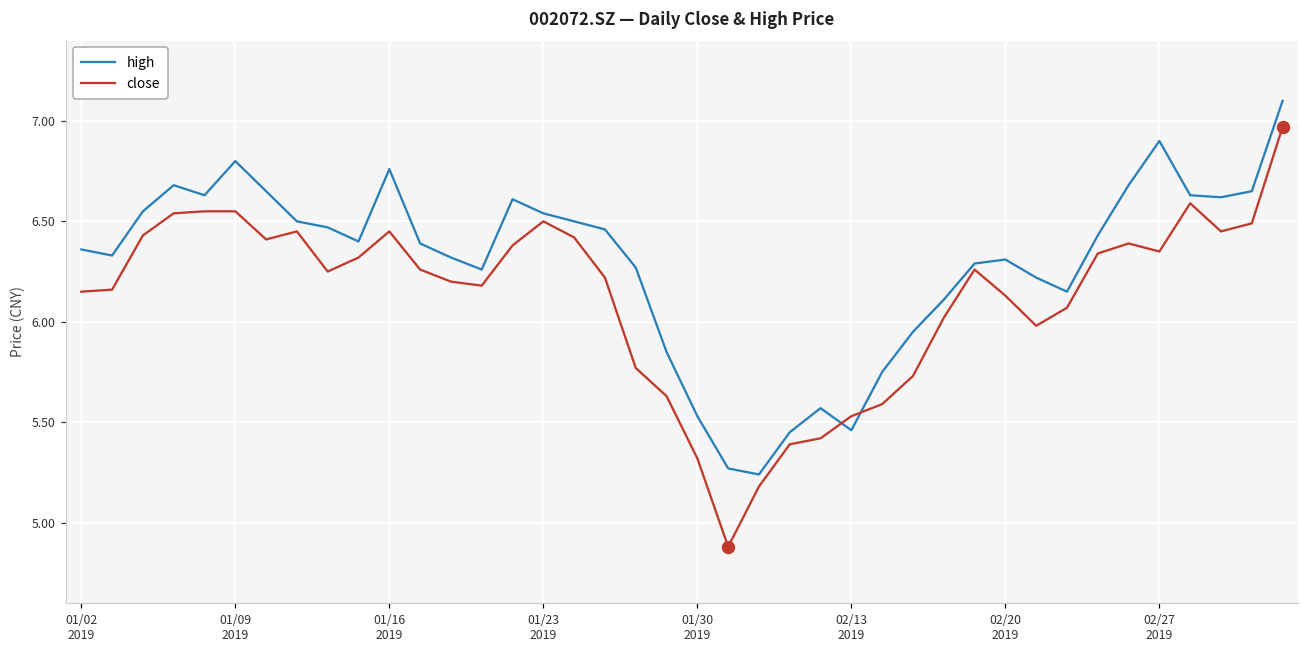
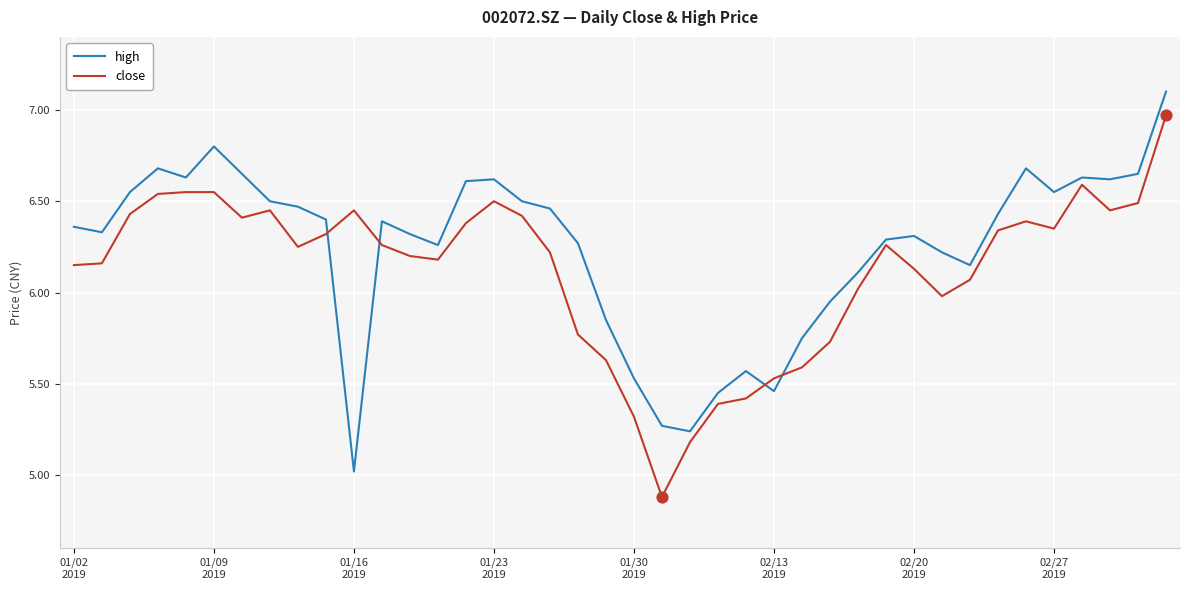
high, 01/16 2019: 6.76 -> 5.02
high, 01/23 2019: 6.54 -> 6.62
high, 02/27 2019: 6.90 -> 6.55
